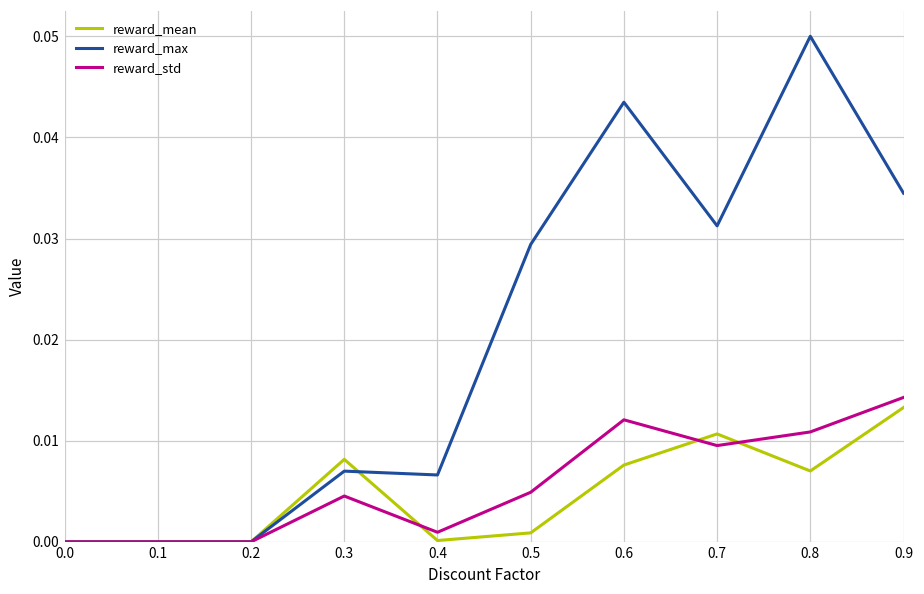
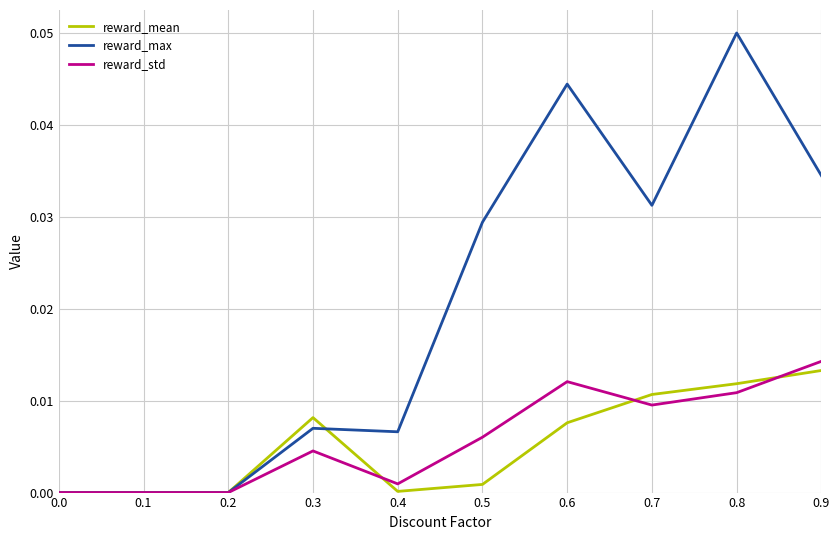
reward_std, 0.5: 0.005 -> 0.006
reward_max, 0.6: 0.043 -> 0.044
reward_mean, 0.8: 0.007 -> 0.012
